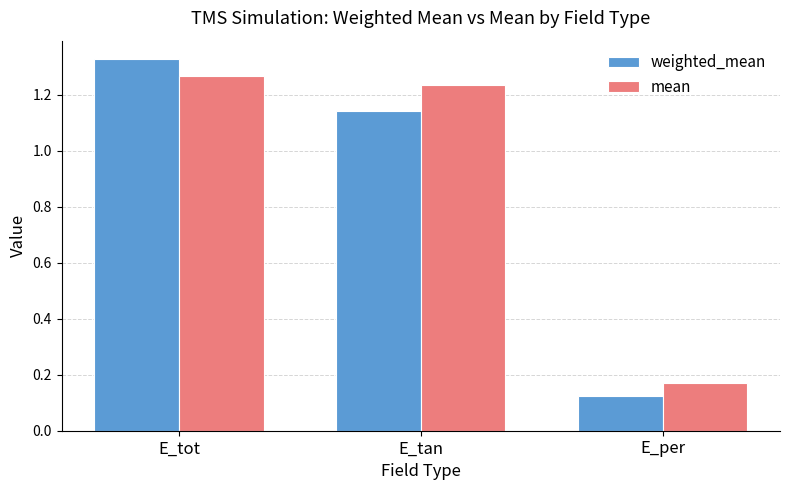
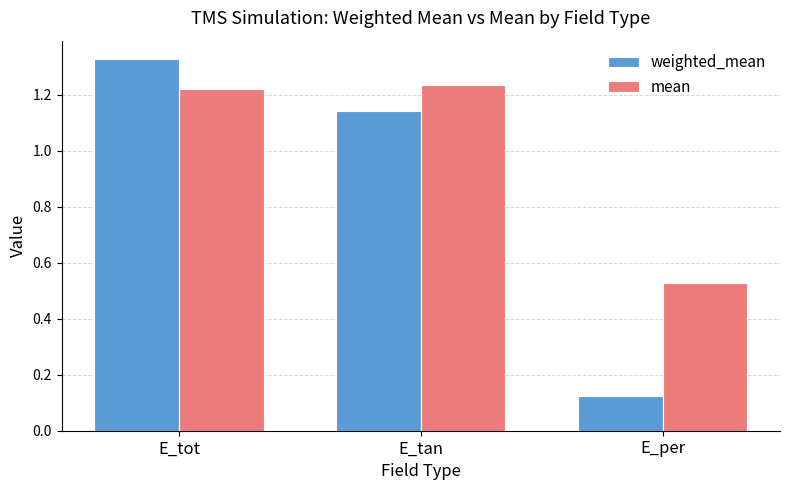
mean, E_tot: 1.27 -> 1.22
mean, E_per: 0.17 -> 0.53
